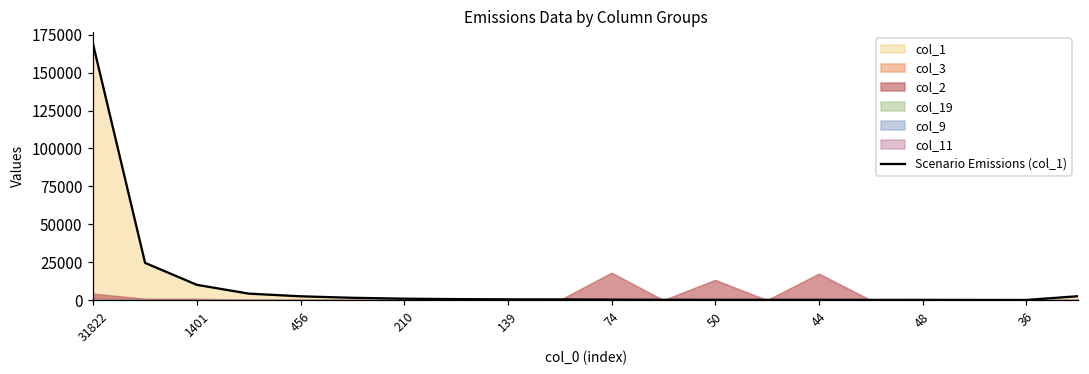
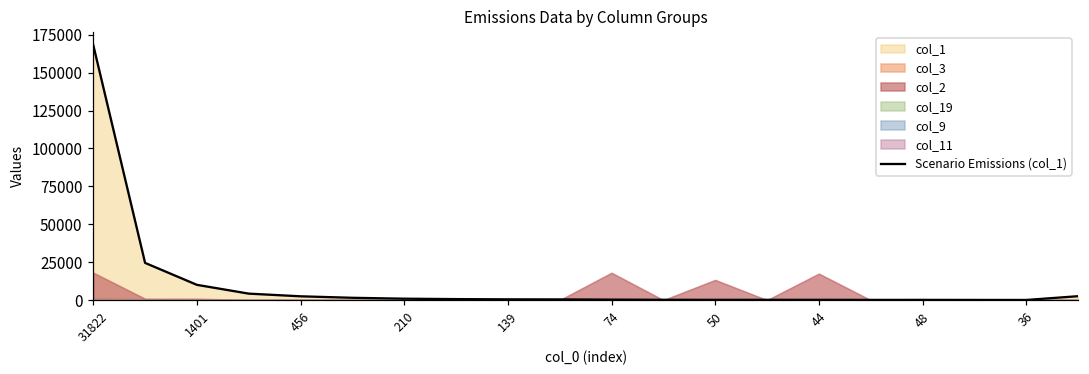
col_2, 31822: 4000 -> 18000
